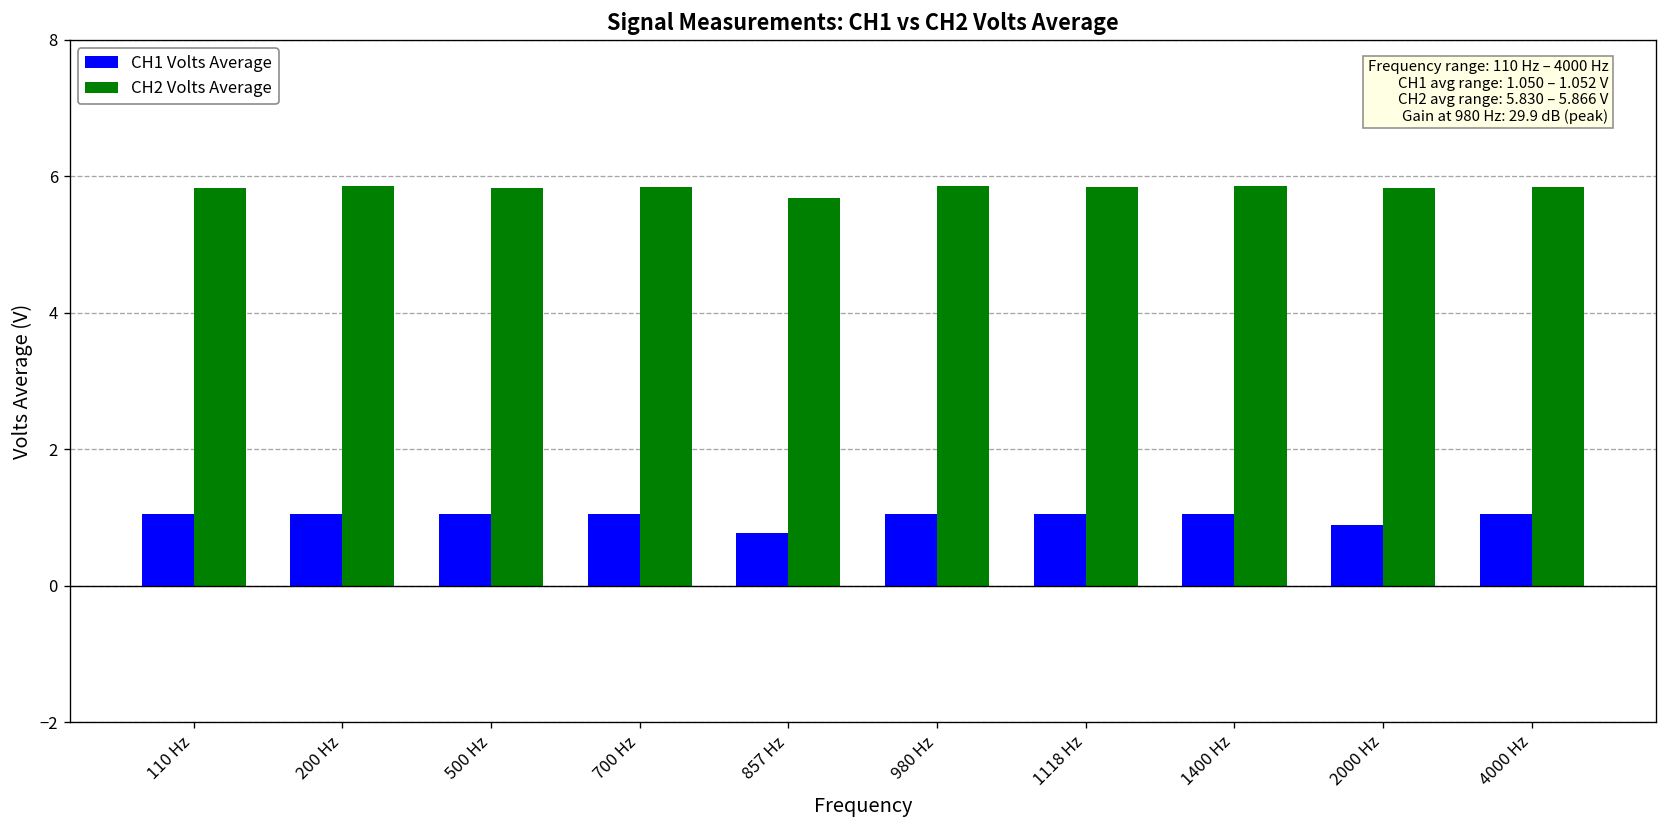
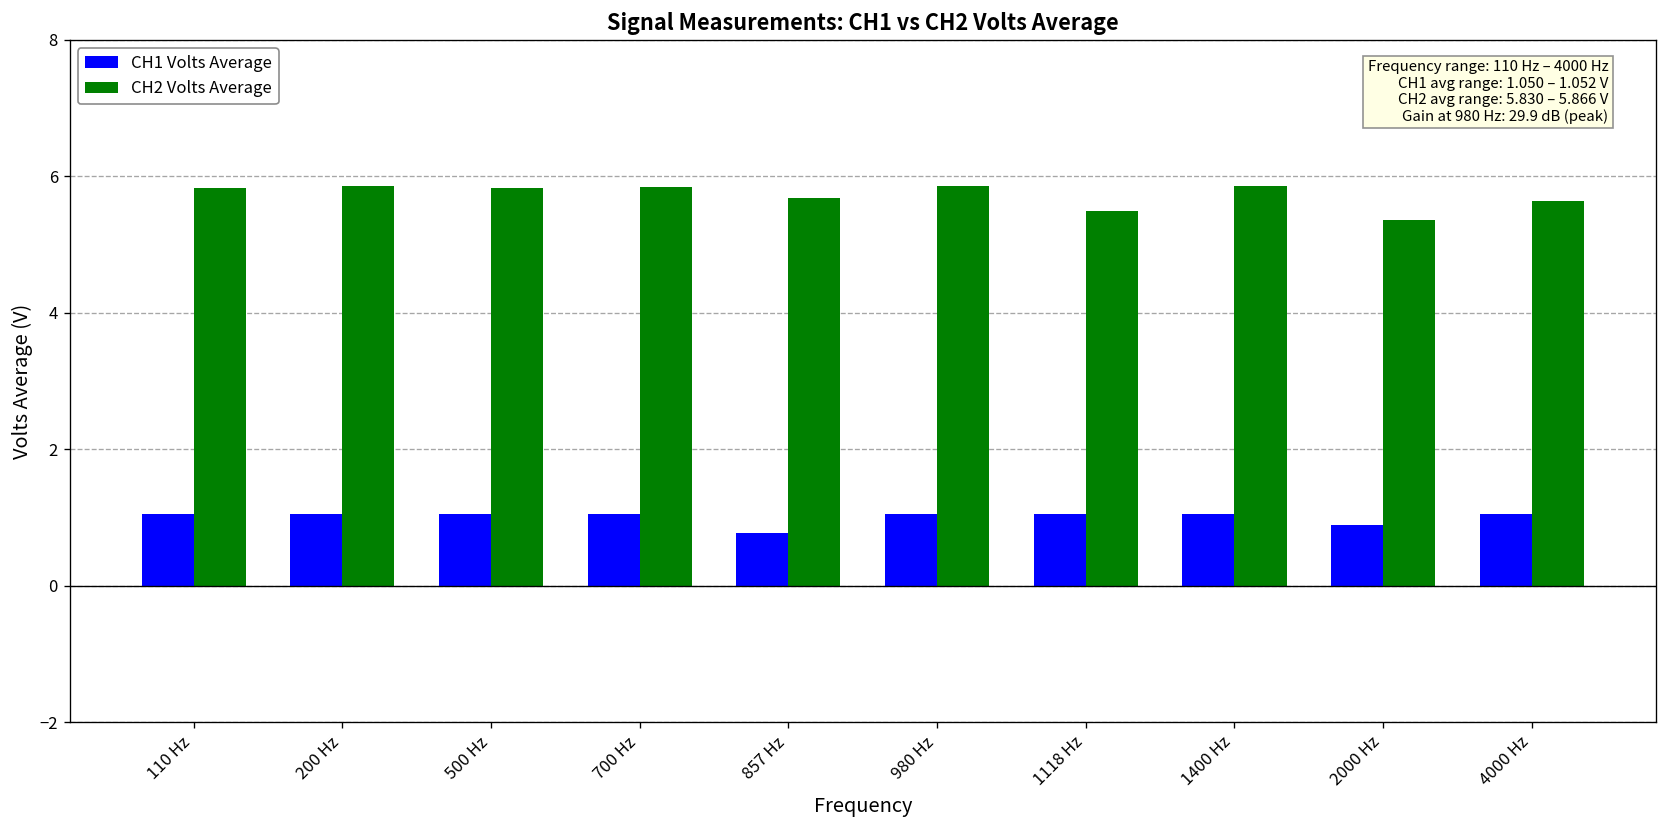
CH2 Volts Average, 1118 Hz: 5.8 -> 5.5
CH2 Volts Average, 2000 Hz: 5.8 -> 5.4
CH2 Volts Average, 4000 Hz: 5.8 -> 5.6
